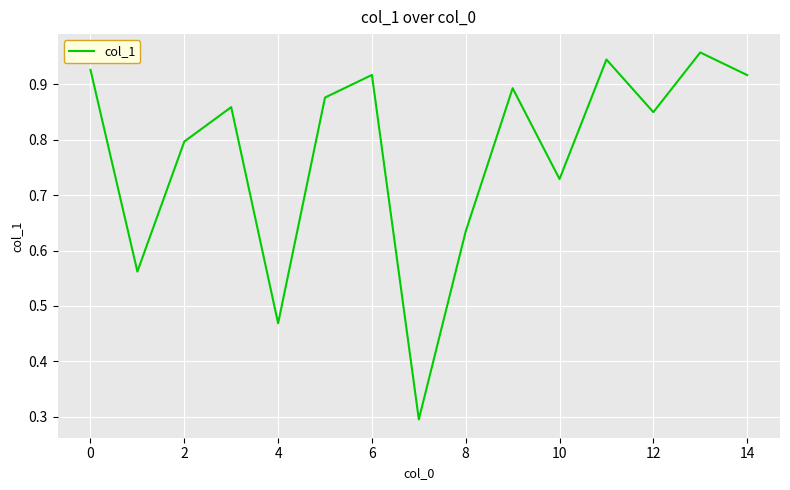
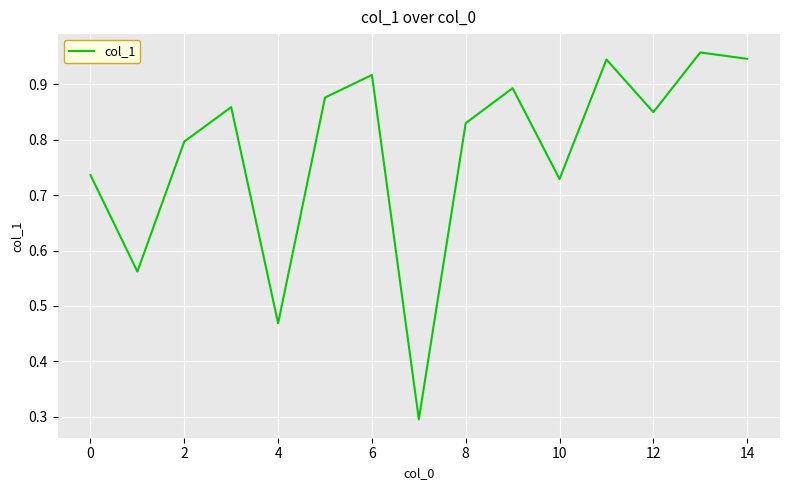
0: 0.93 -> 0.74
8: 0.63 -> 0.83
14: 0.92 -> 0.95
